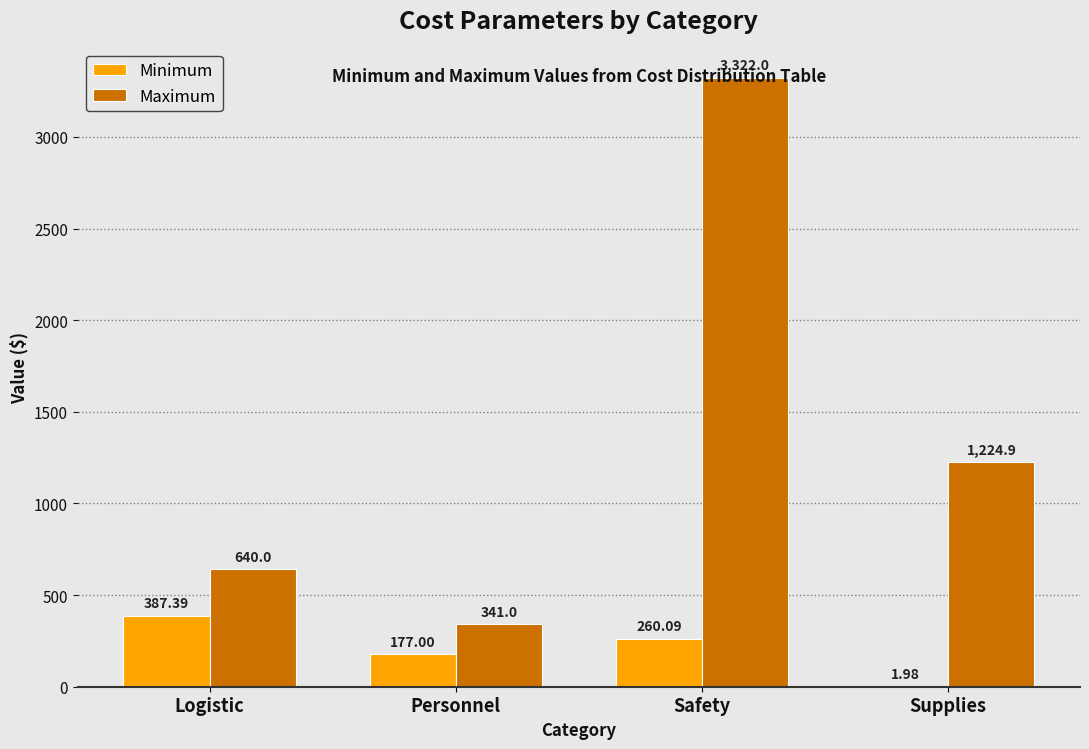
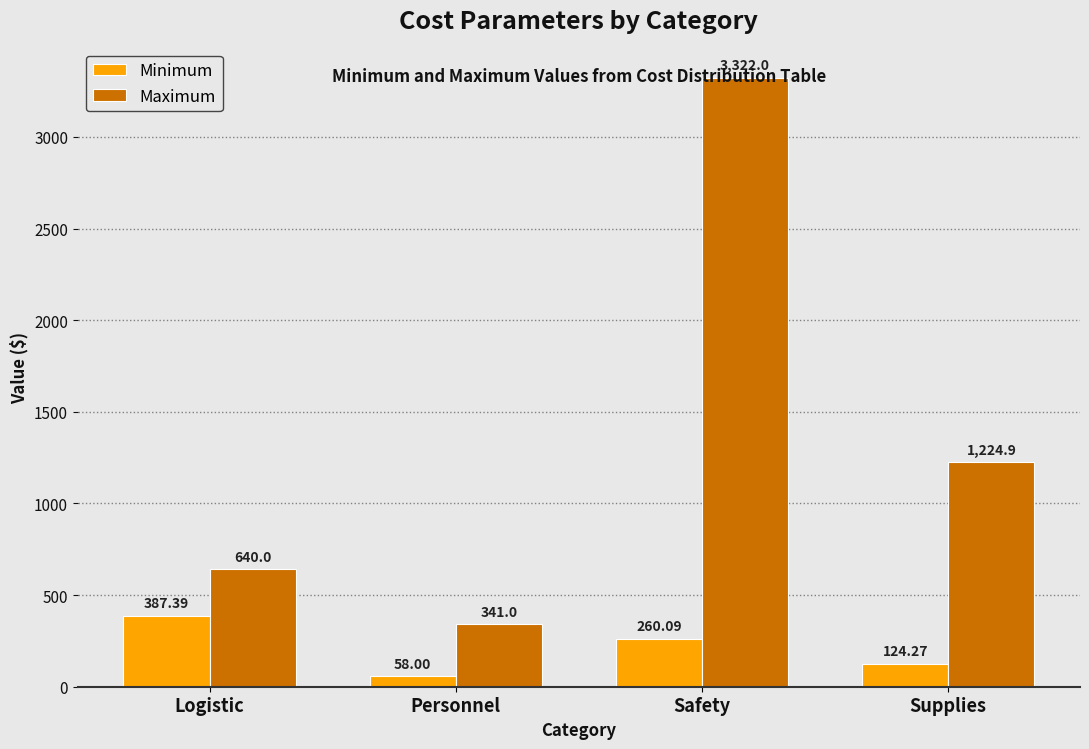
Minimum, Personnel: 177.00 -> 58.00
Minimum, Supplies: 1.98 -> 124.27
